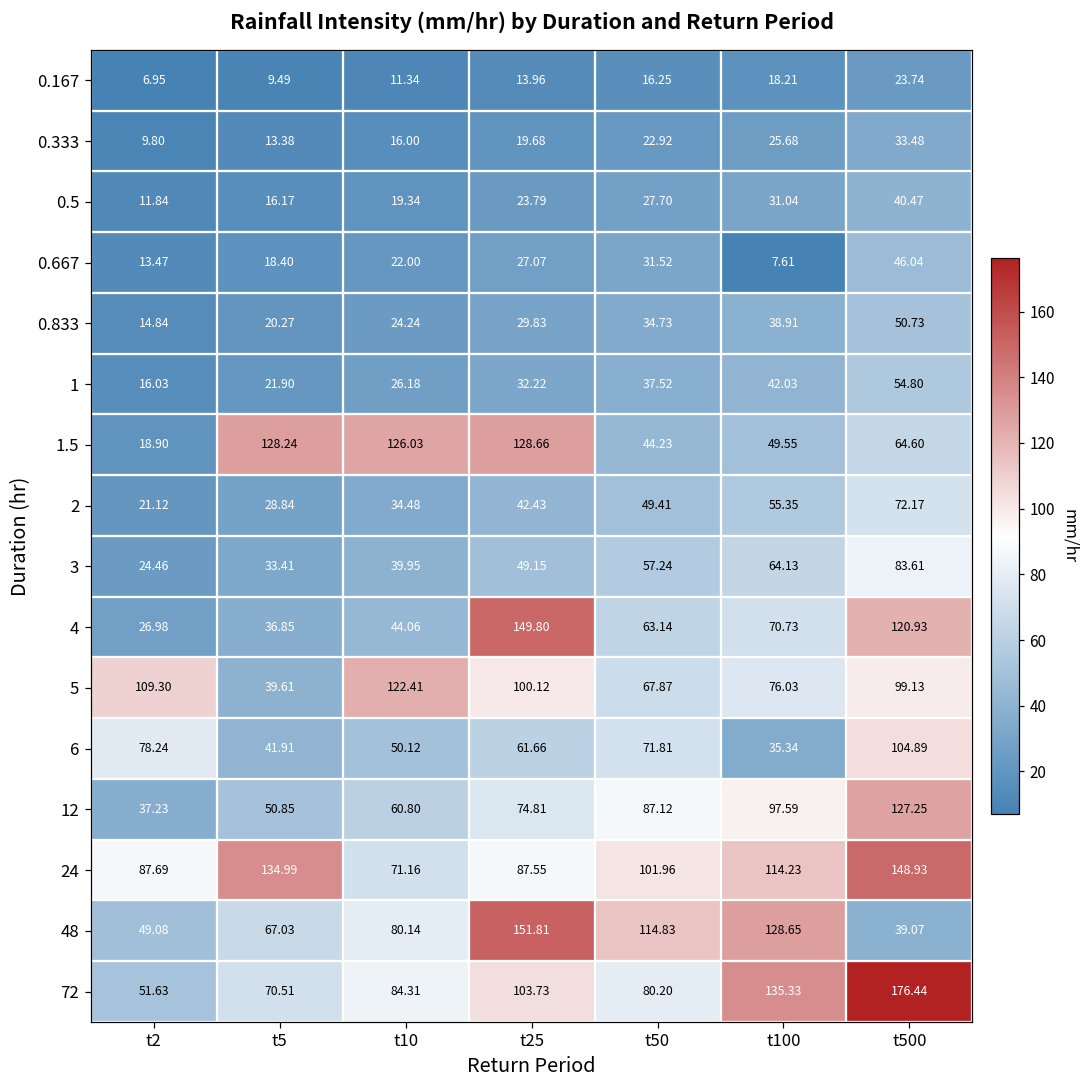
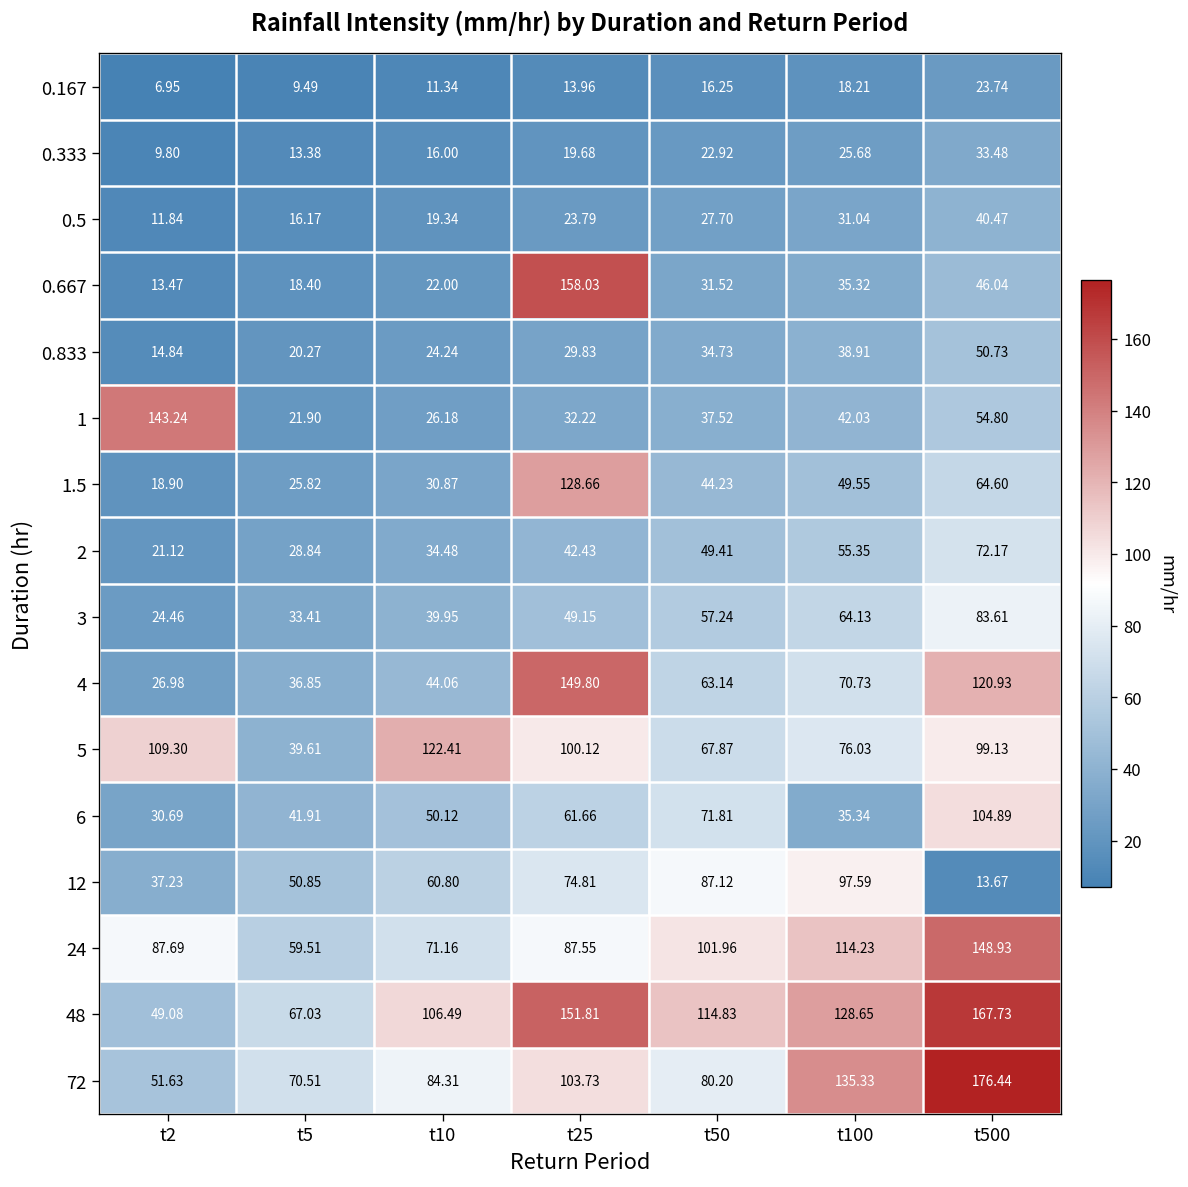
0.667, t25: 27.07 -> 158.03
0.667, t100: 7.61 -> 35.32
1, t2: 16.03 -> 143.24
1.5, t5: 128.24 -> 25.82
1.5, t10: 126.03 -> 30.87
6, t2: 78.24 -> 30.69
12, t500: 127.25 -> 13.67
24, t5: 134.99 -> 59.51
48, t10: 80.14 -> 106.49
48, t500: 39.07 -> 167.73
